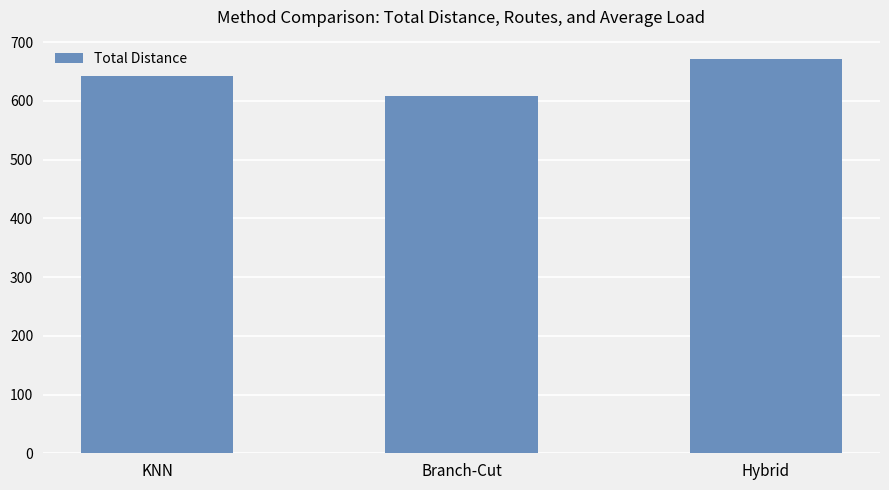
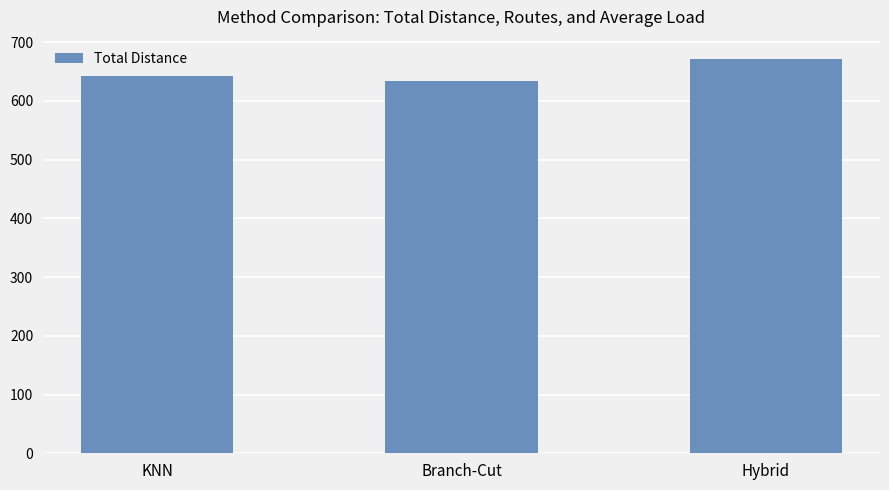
Branch-Cut: 610 -> 630
